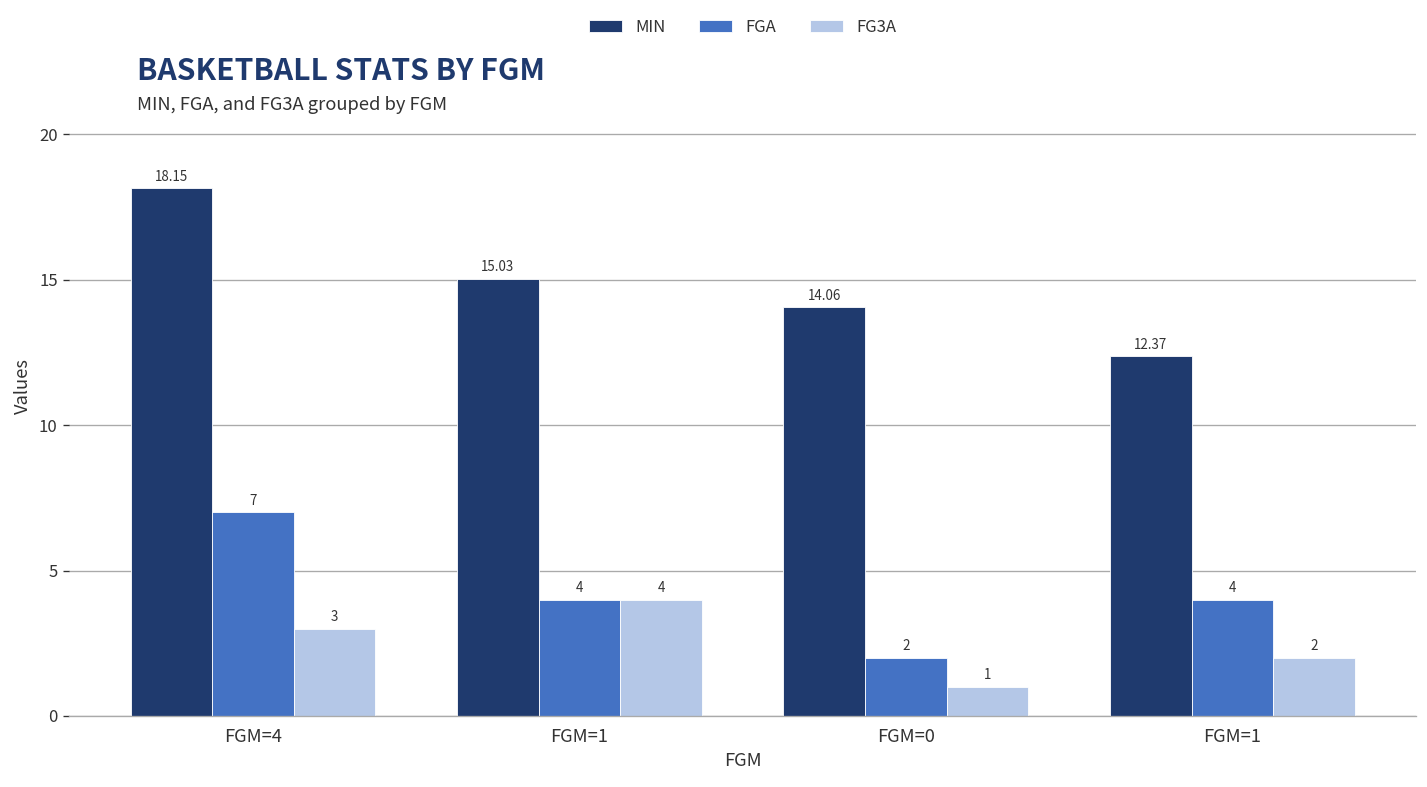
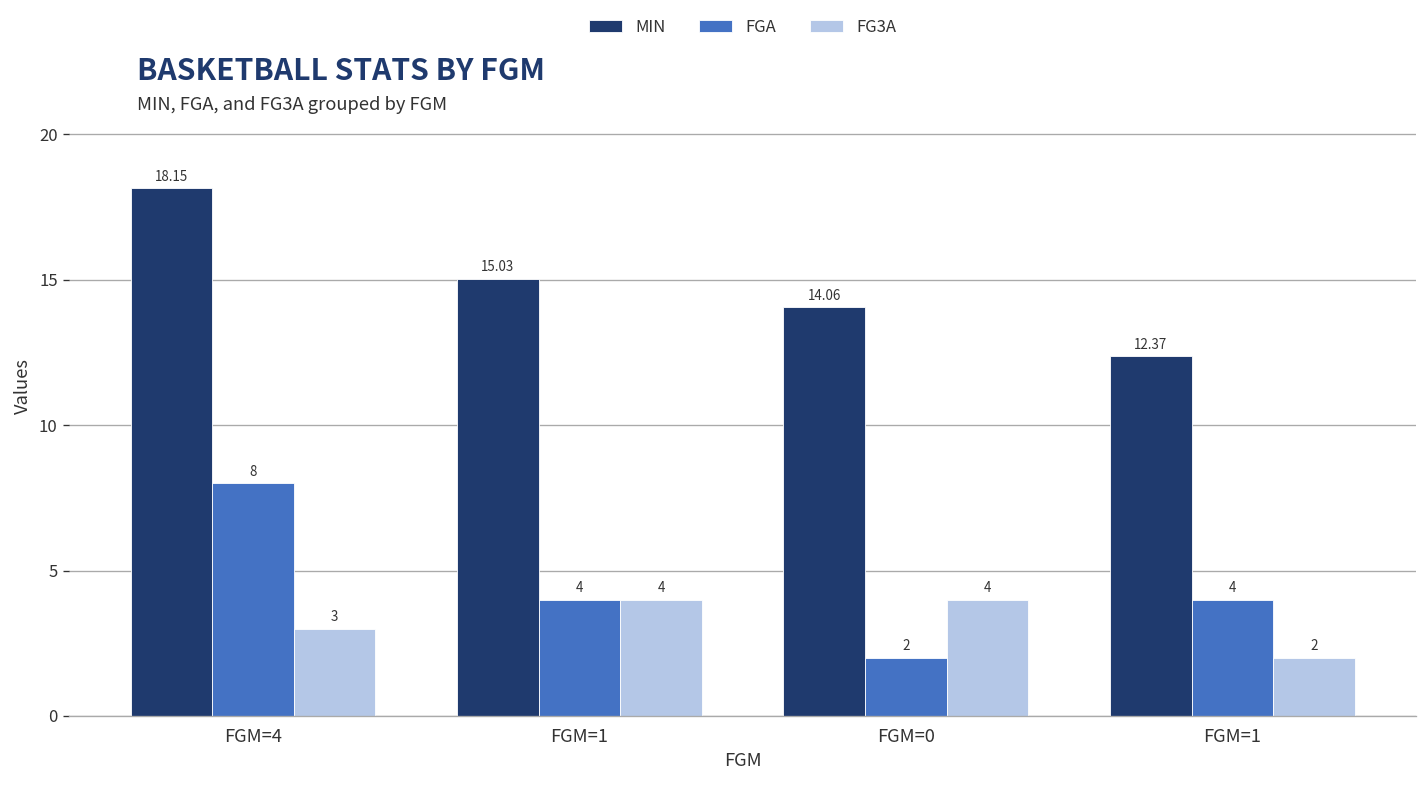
FGA, FGM=4: 7 -> 8
FG3A, FGM=0: 1 -> 4
